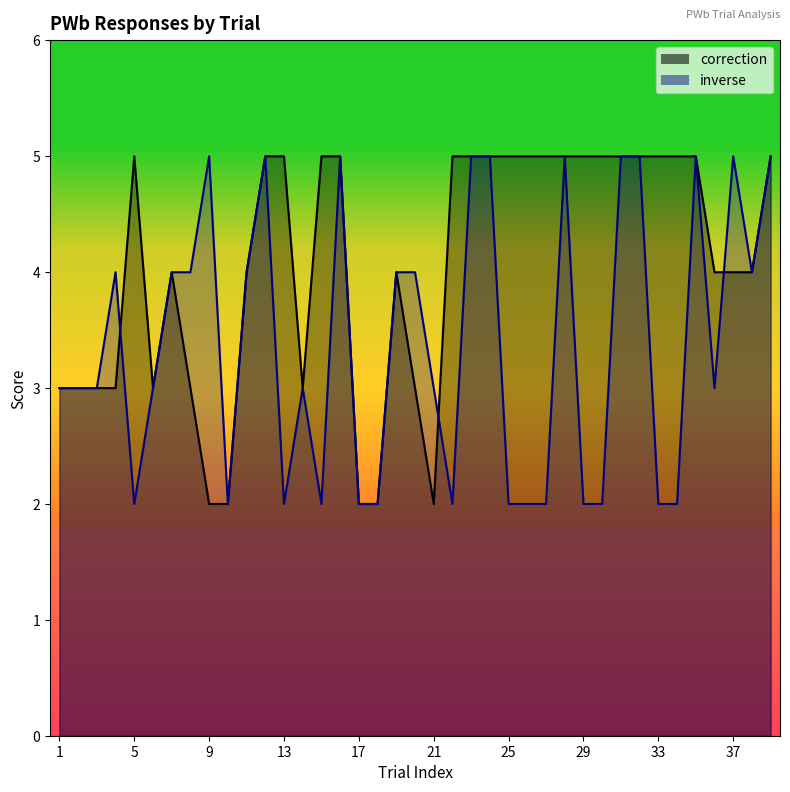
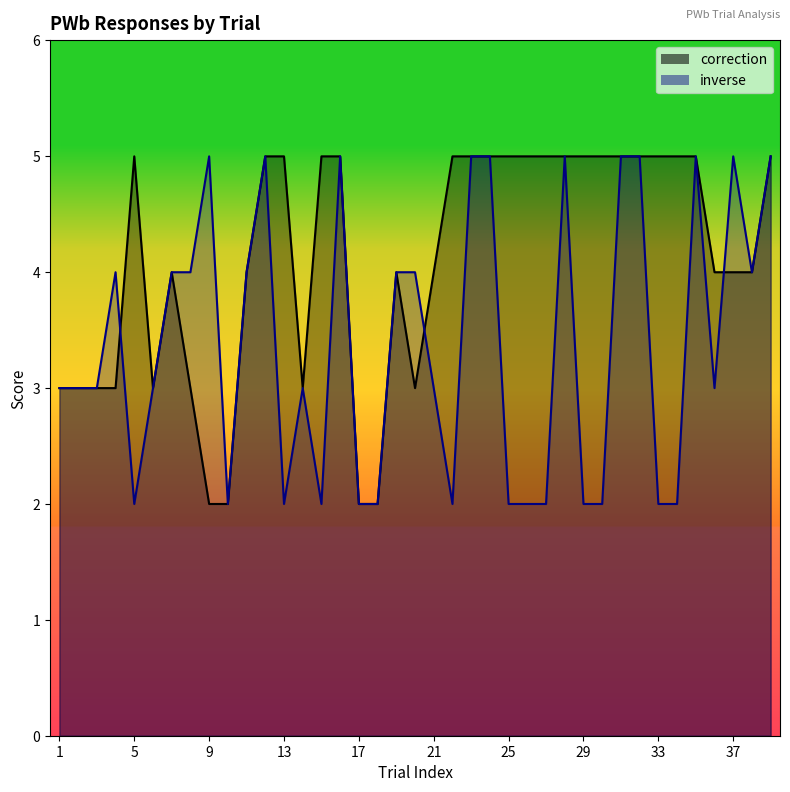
correction, 21: 2 -> 4
